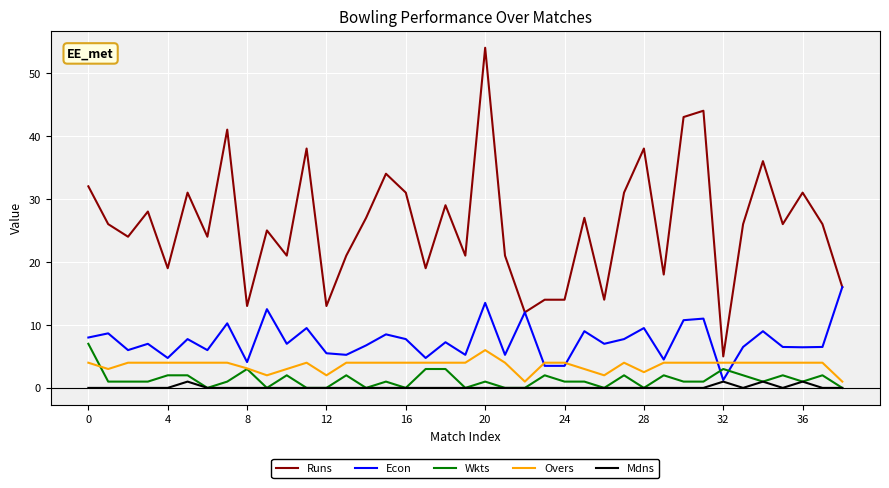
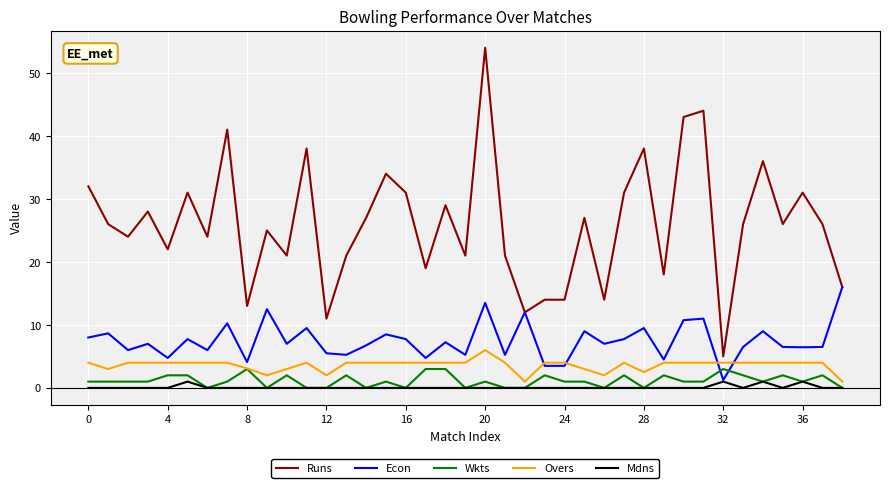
Wkts, 0: 7 -> 1
Runs, 4: 19 -> 22
Runs, 12: 13 -> 11
